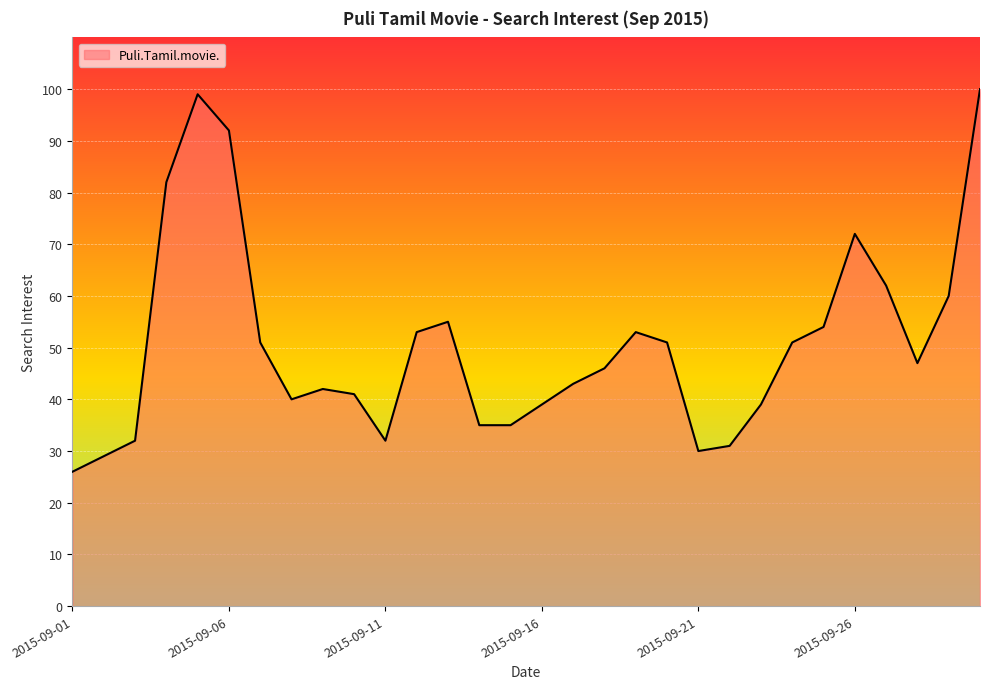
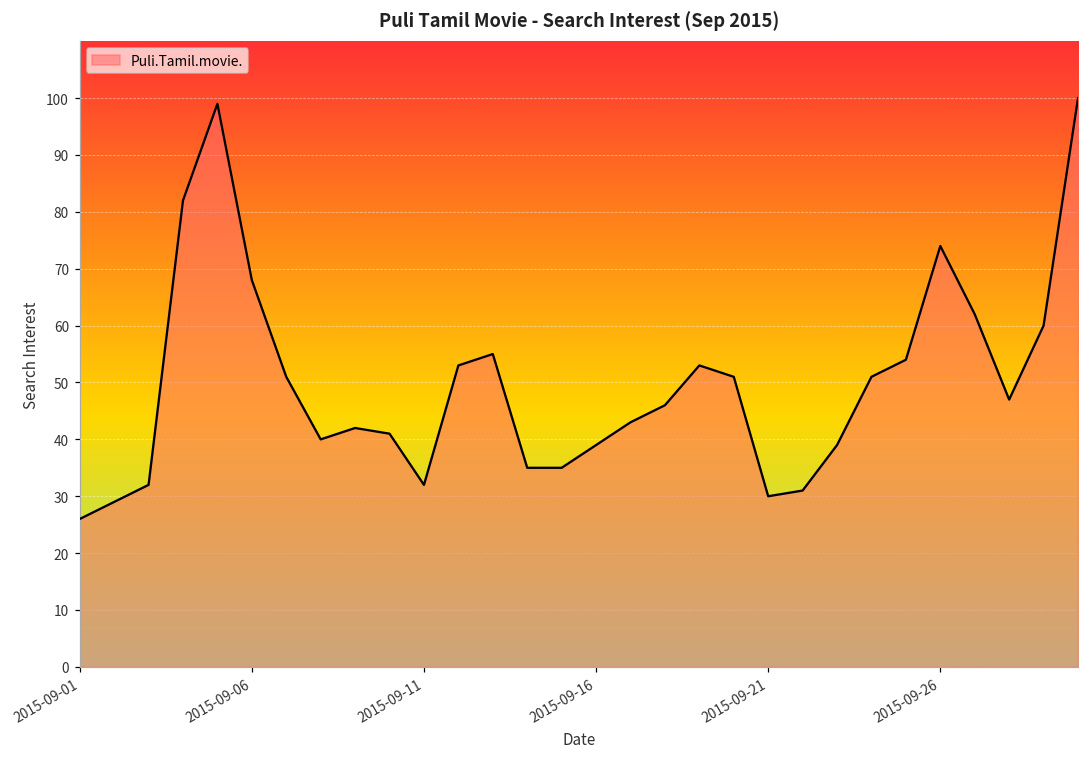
2015-09-06: 92 -> 68
2015-09-26: 72 -> 74
